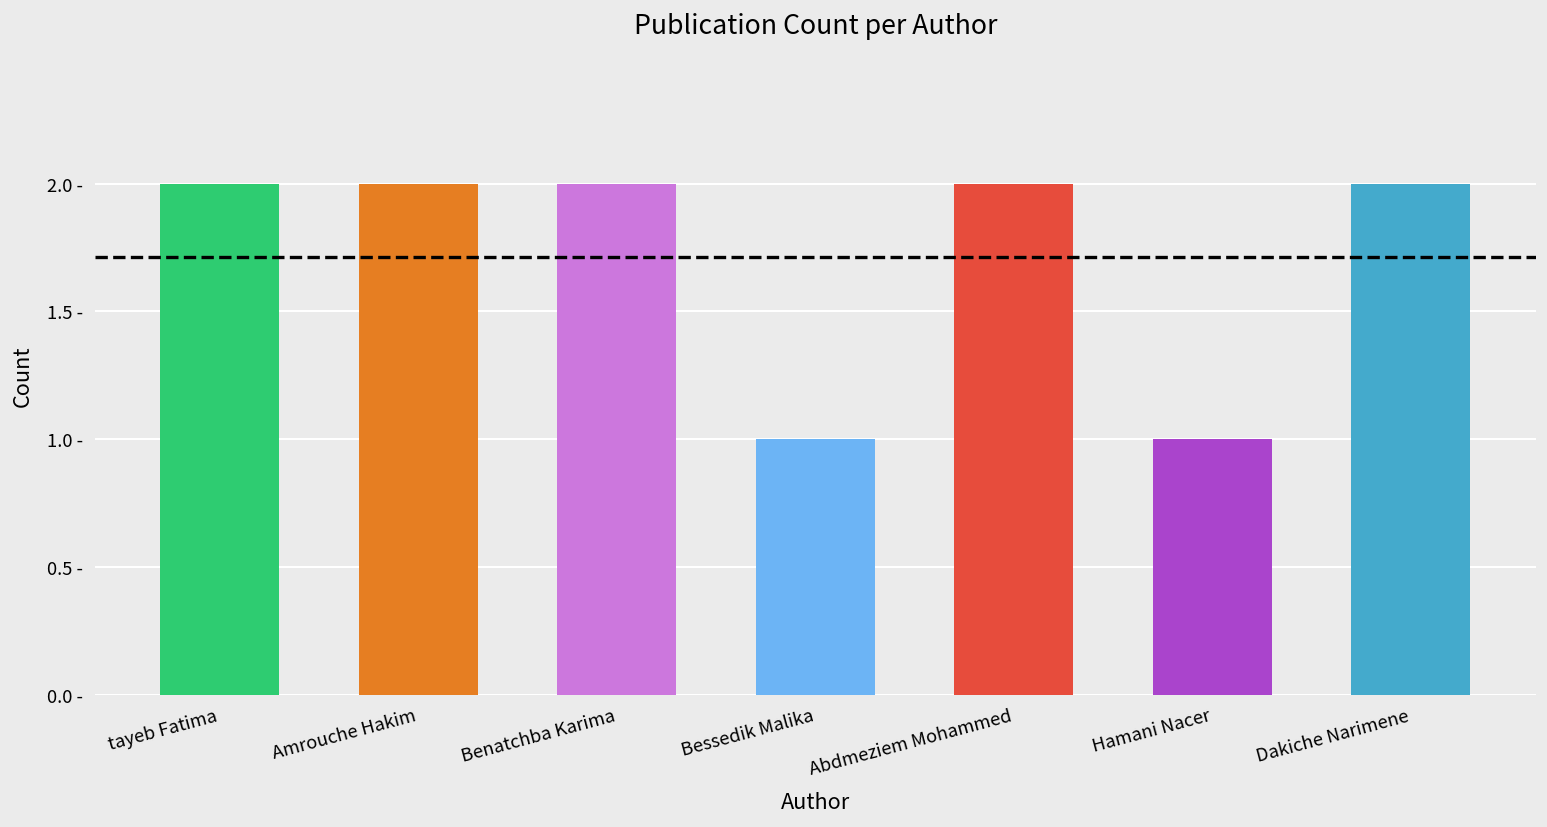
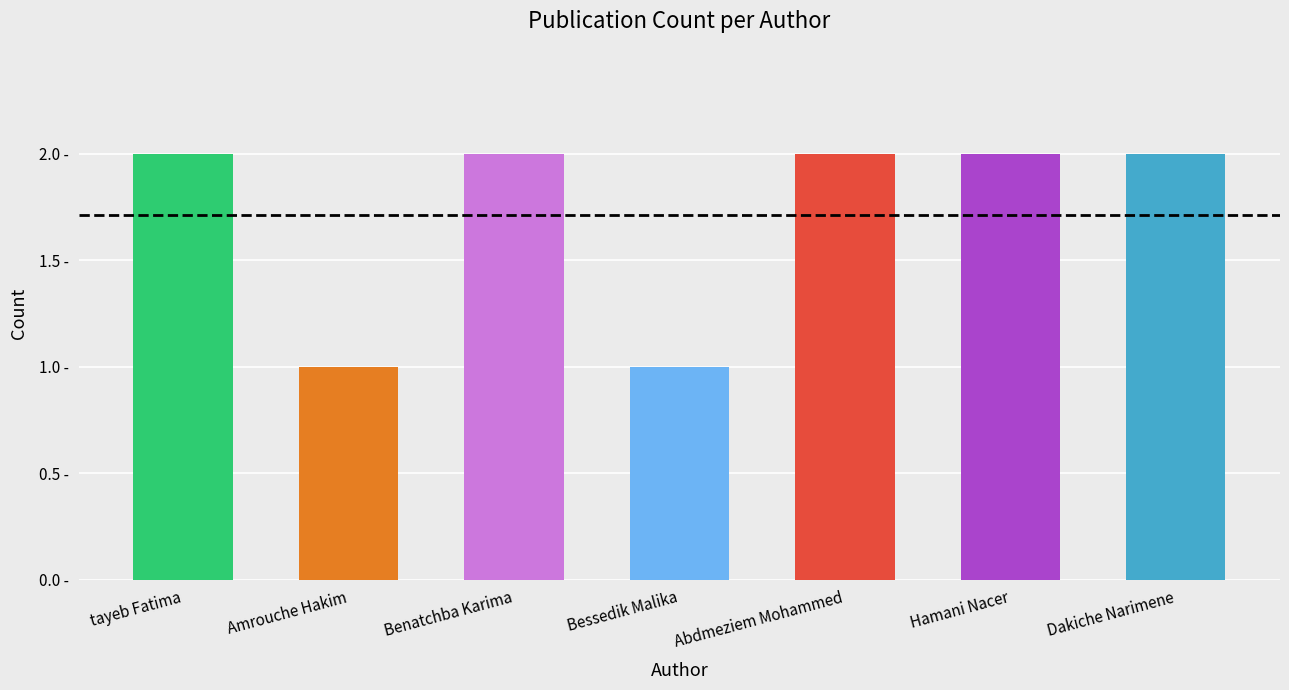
Amrouche Hakim: 2 - -> 1 -
Hamani Nacer: 1 - -> 2 -
